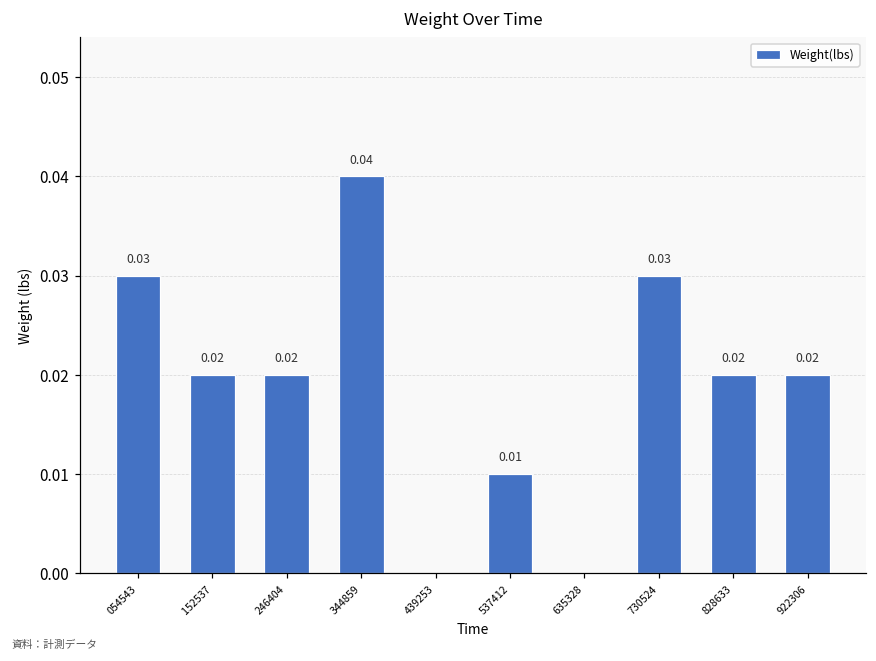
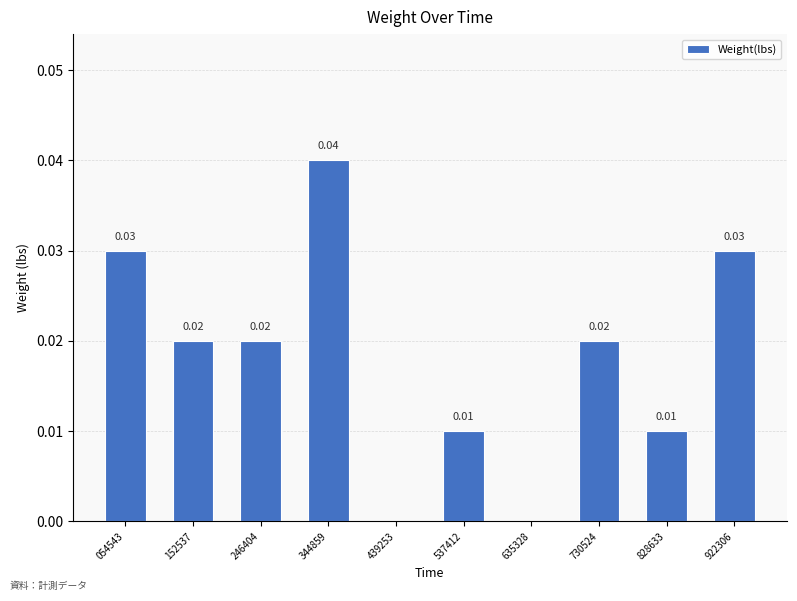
730524: 0.03 -> 0.02
828633: 0.02 -> 0.01
922306: 0.02 -> 0.03
